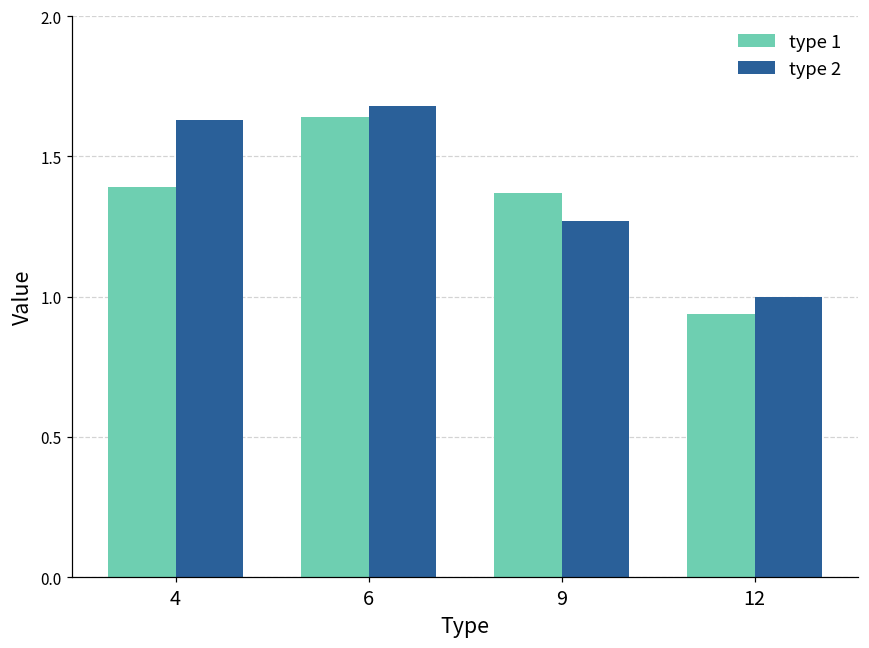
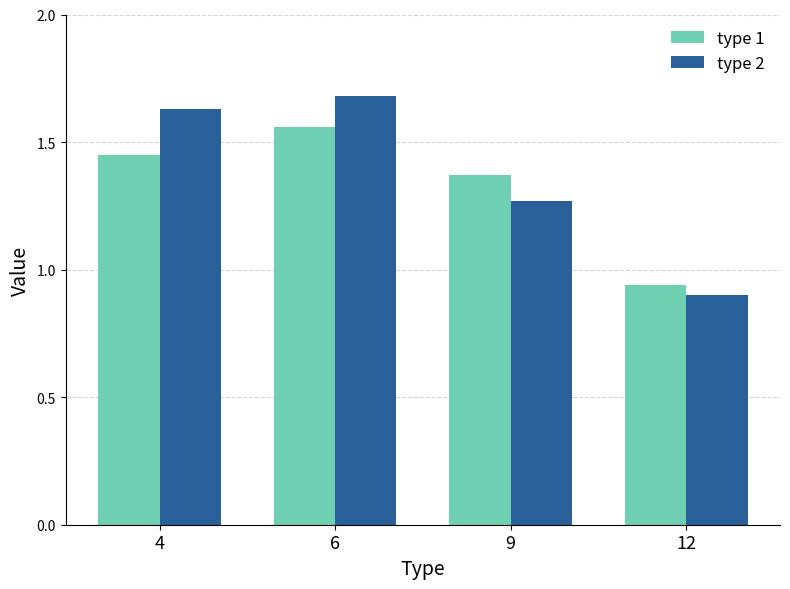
type 1, 4: 1.39 -> 1.45
type 1, 6: 1.64 -> 1.56
type 2, 12: 1.0 -> 0.9
